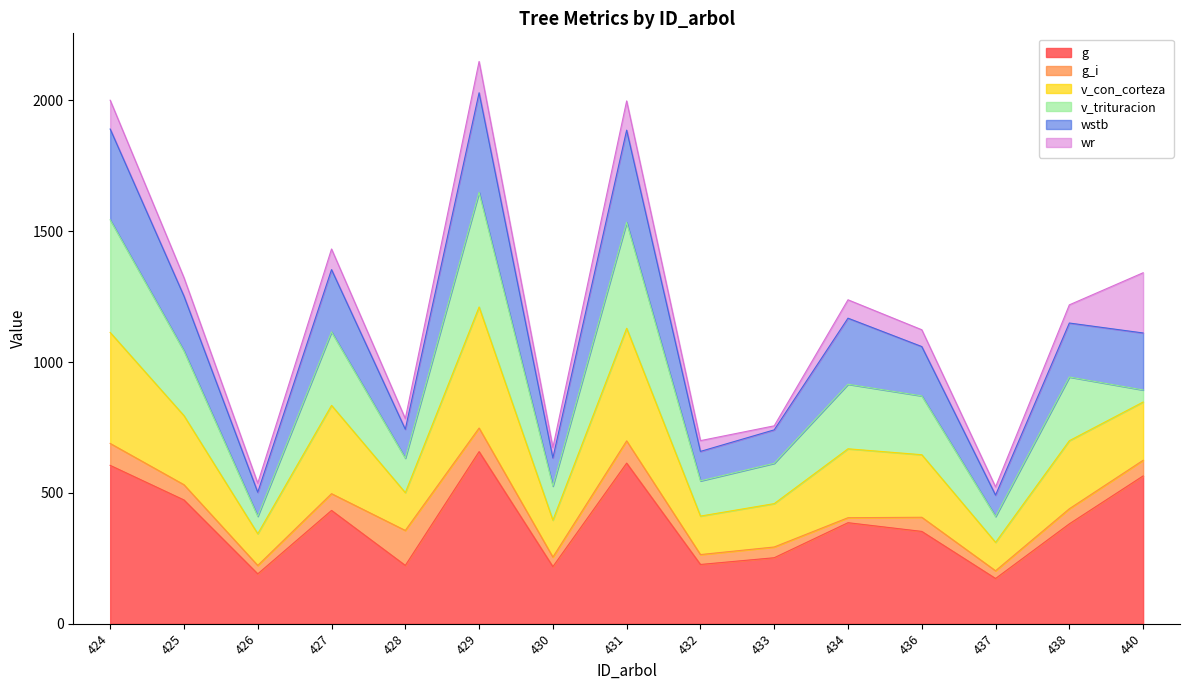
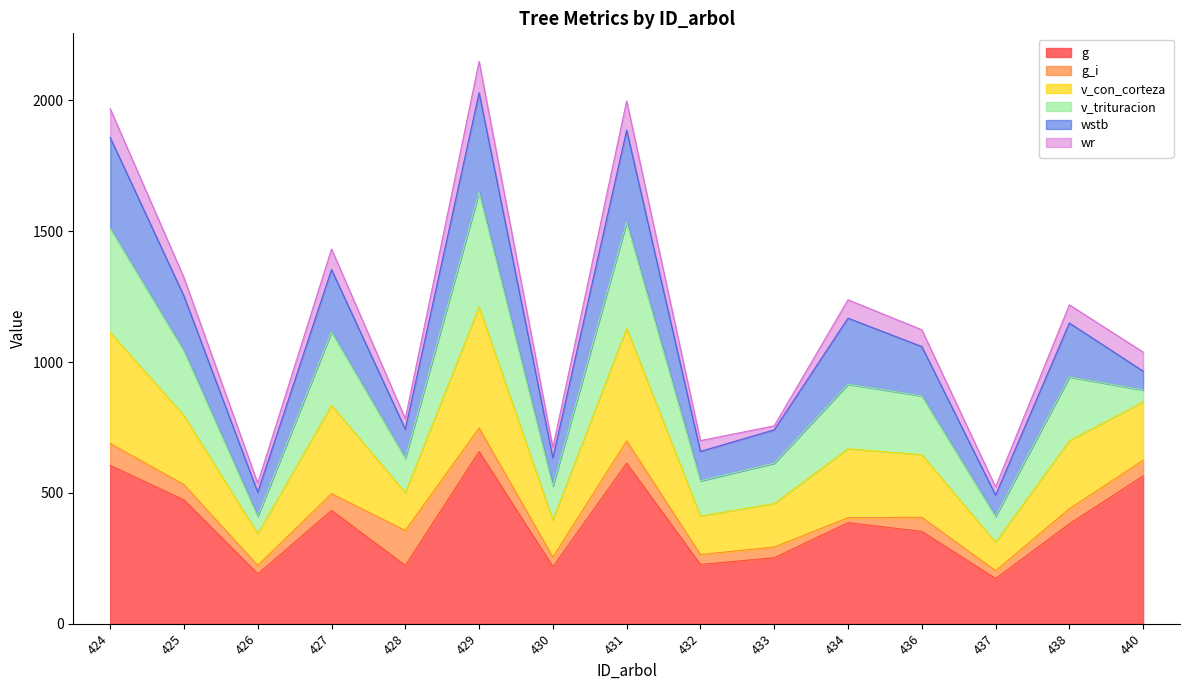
v_trituracion, 424: 430 -> 400
wstb, 440: 220 -> 70
wr, 440: 230 -> 70
